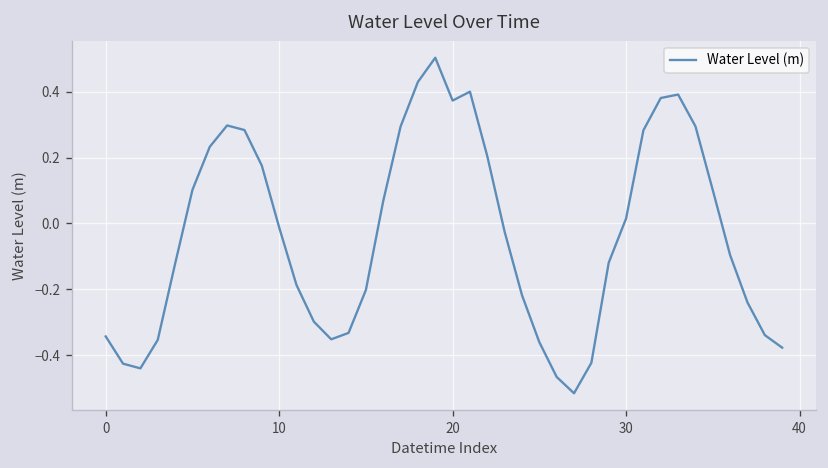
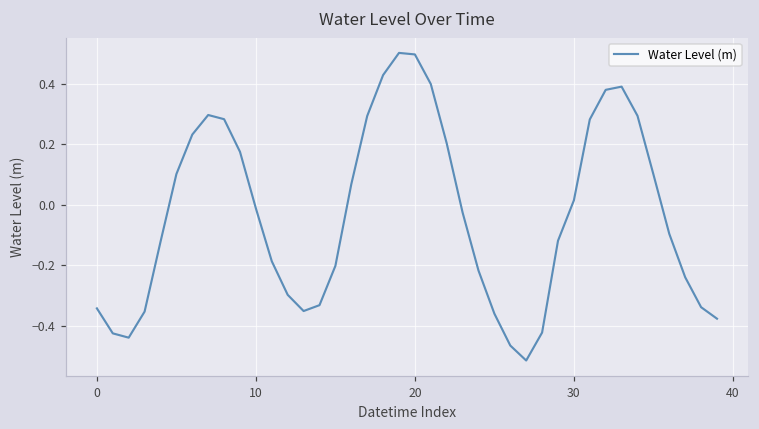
20: 0.37 -> 0.50
